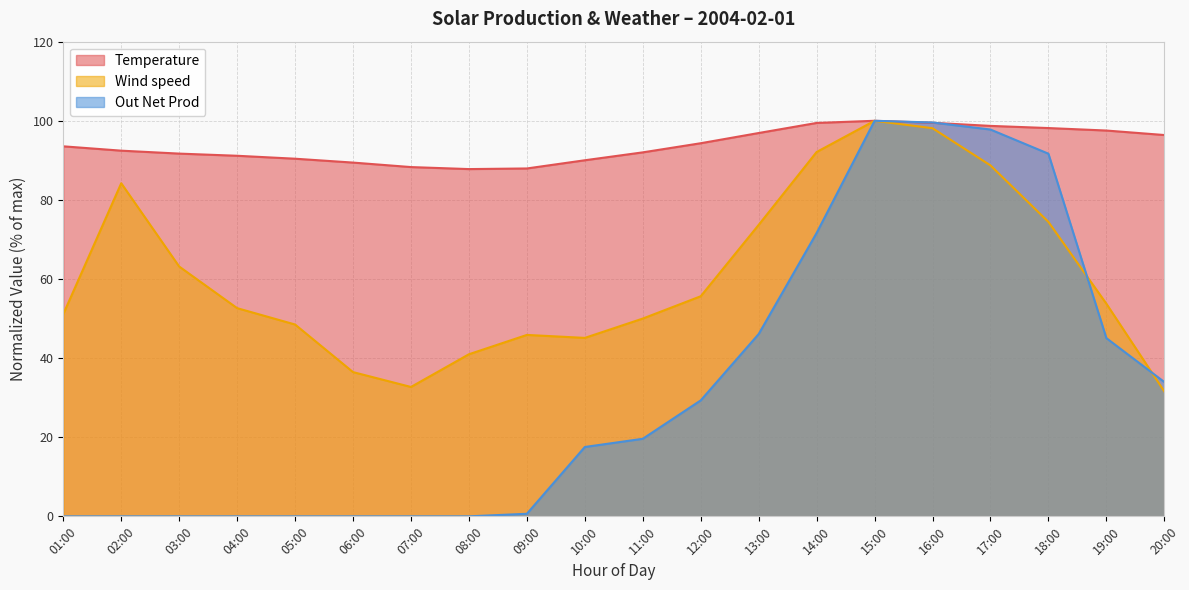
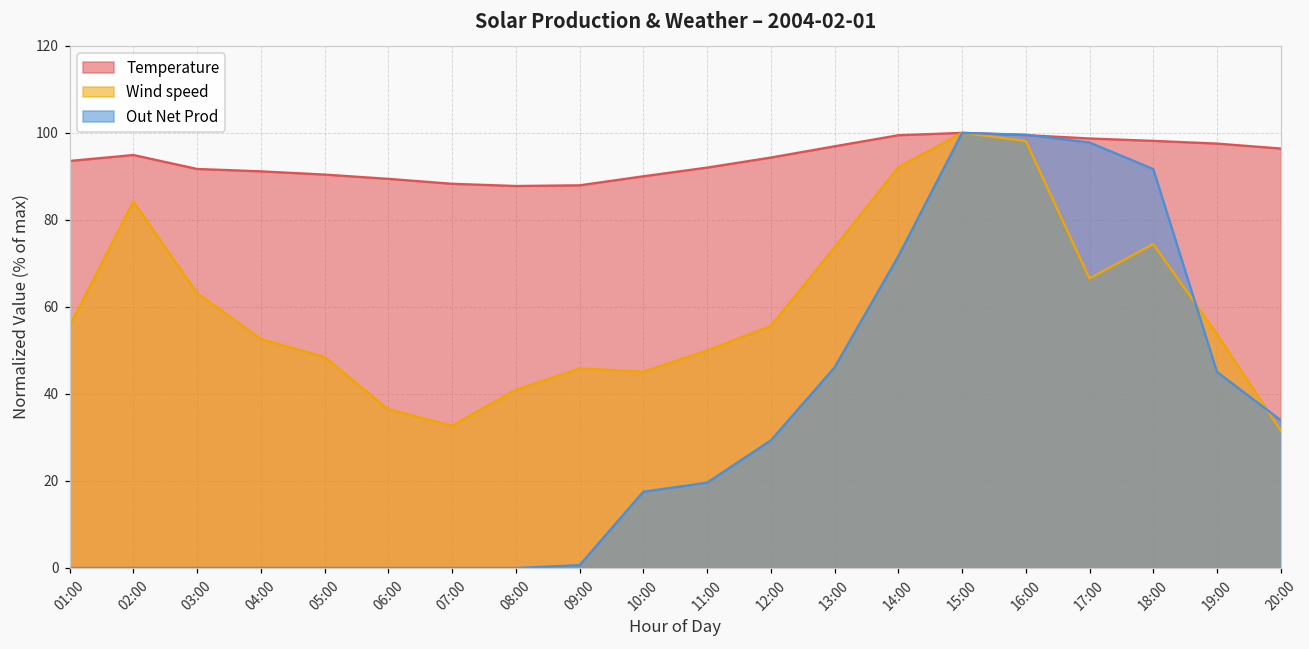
Wind speed, 01:00: 51 -> 56
Temperature, 02:00: 92 -> 95
Wind speed, 17:00: 89 -> 67
